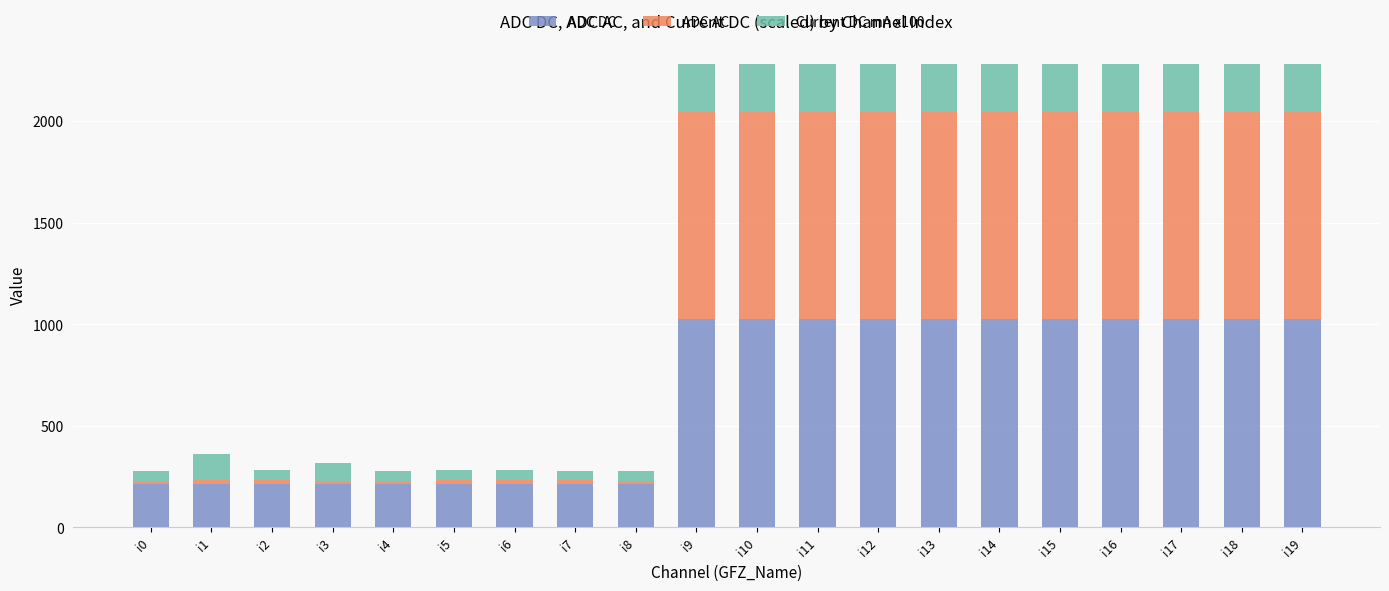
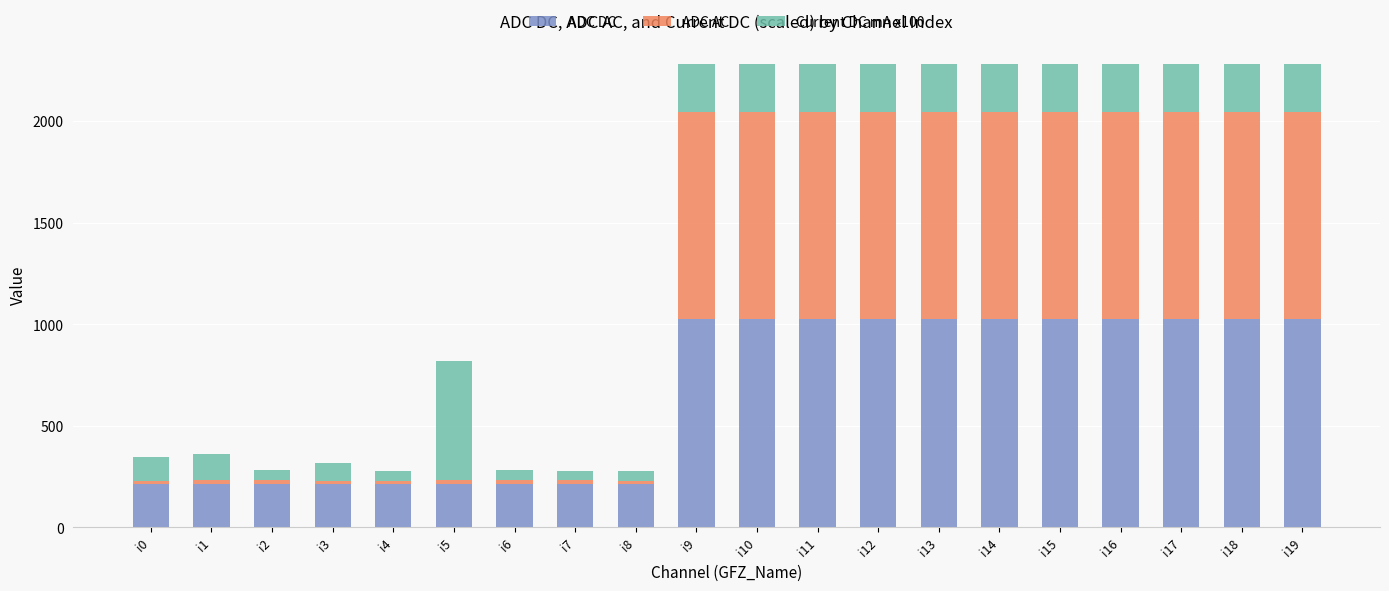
Current DC mA x100, i0: 50 -> 120
Current DC mA x100, i5: 50 -> 590
